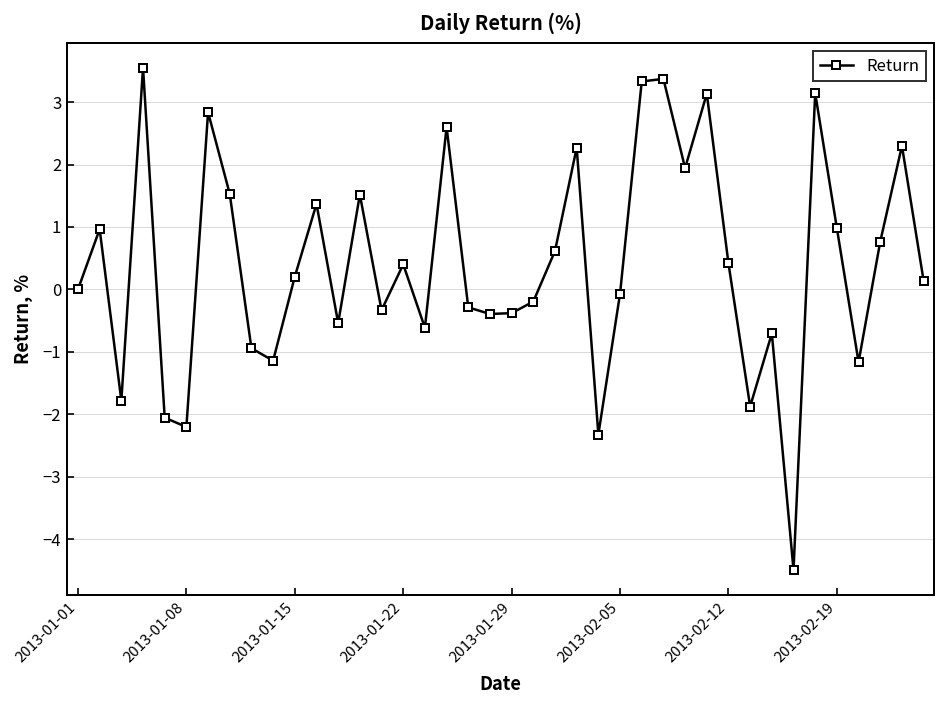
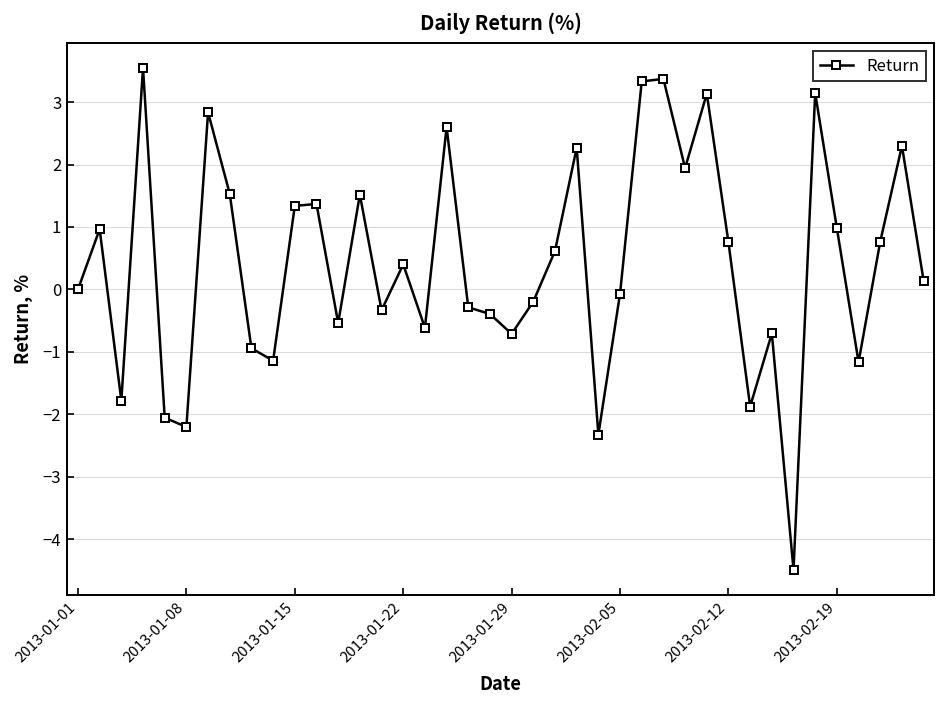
2013-01-15: 0.2 -> 1.3
2013-01-29: -0.4 -> -0.7
2013-02-12: 0.4 -> 0.8
